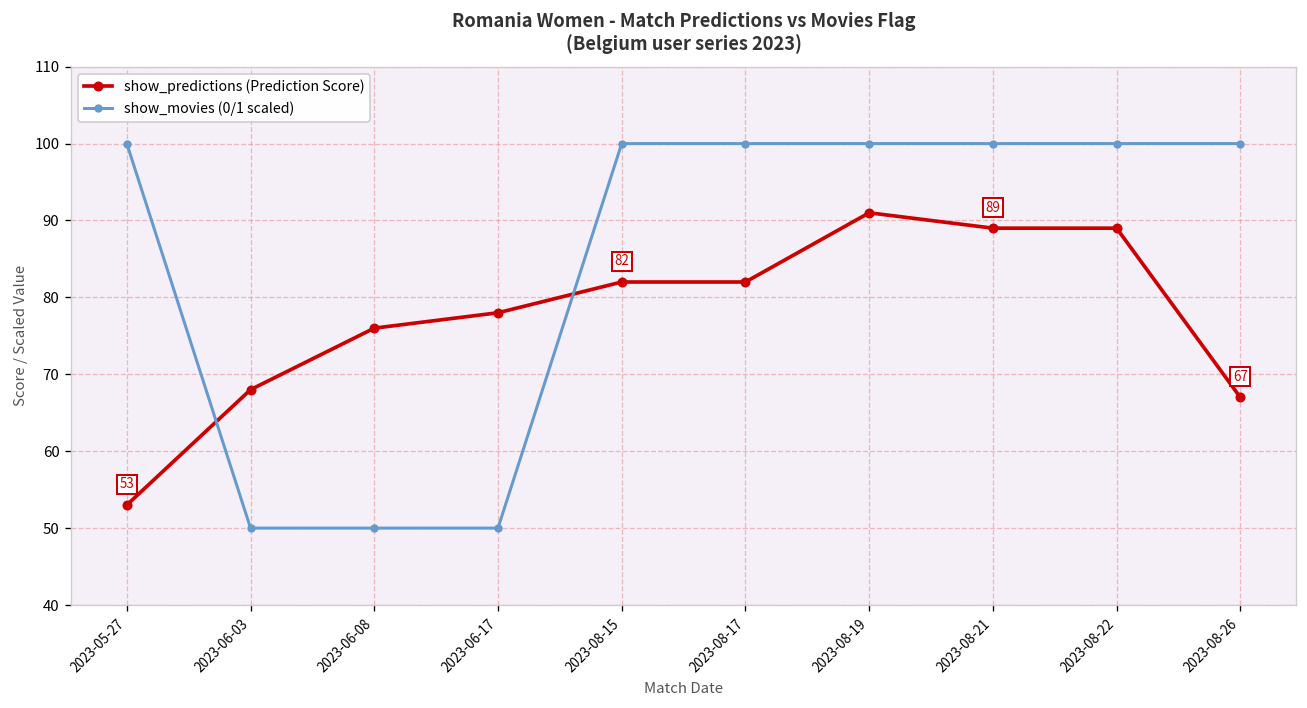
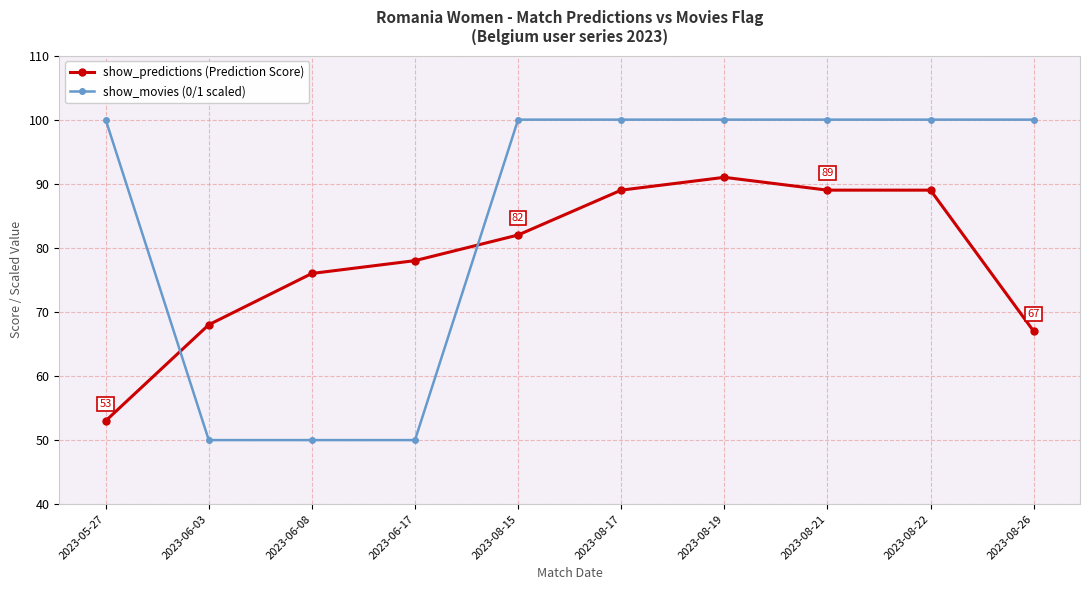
show_predictions (Prediction Score), 2023-08-17: 82 -> 89
